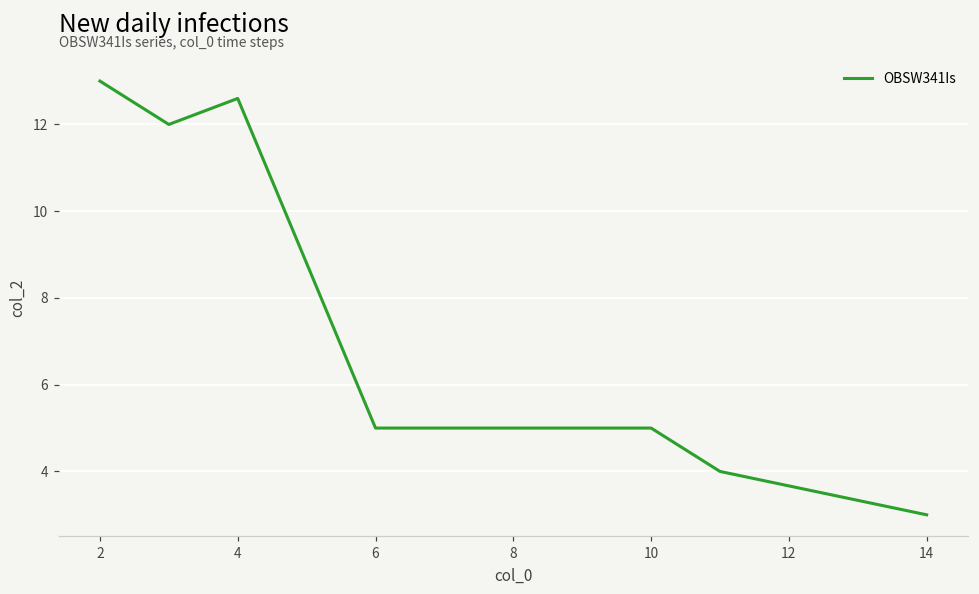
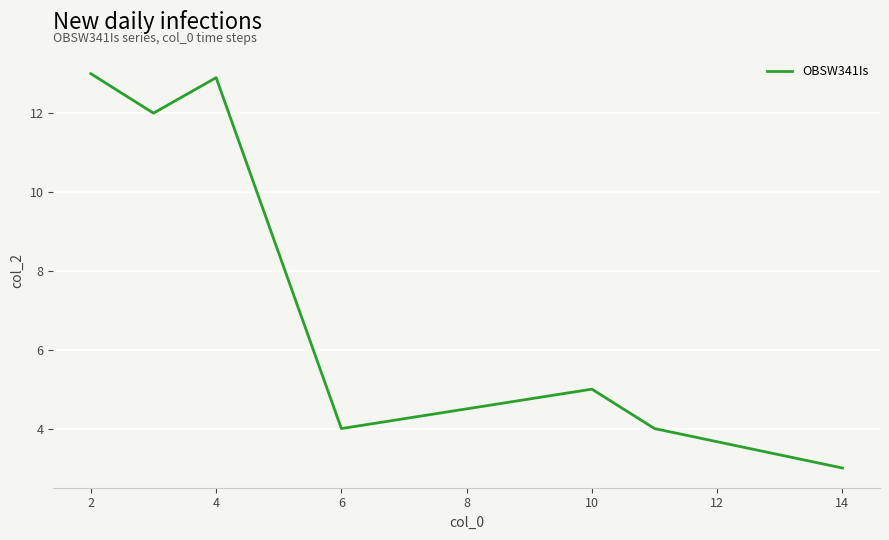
4: 12.6 -> 12.9
6: 5 -> 4
